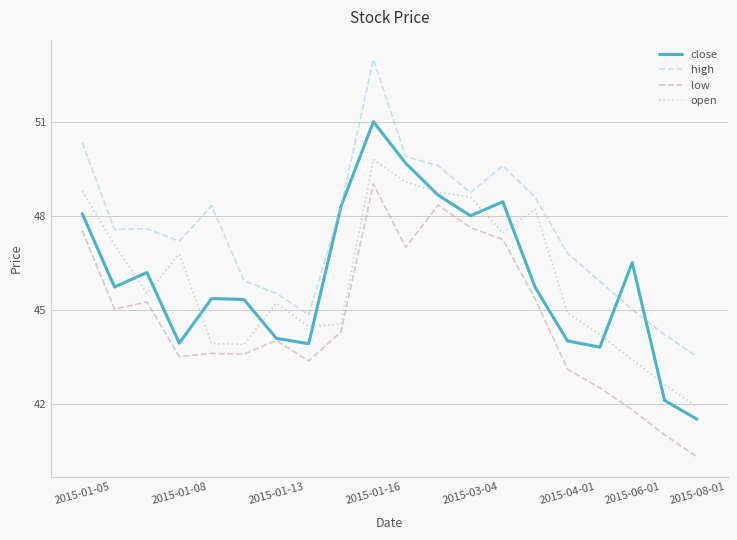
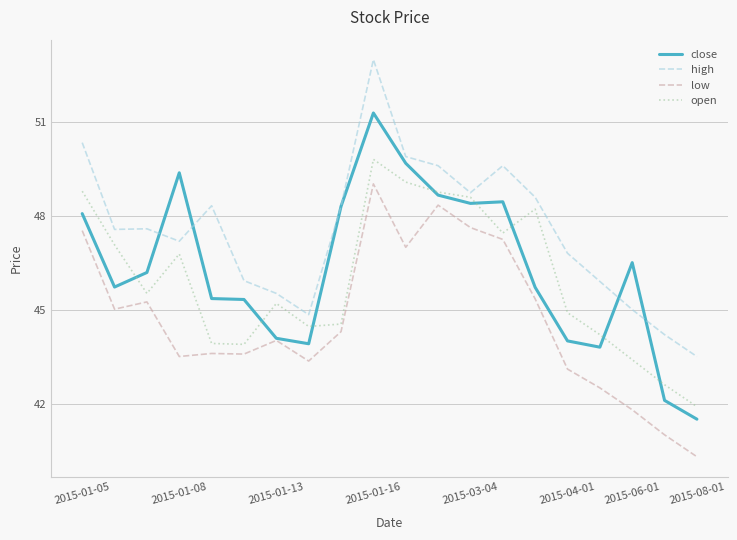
close, 2015-01-08: 43.9 -> 49.4
close, 2015-01-16: 51.0 -> 51.3
close, 2015-03-04: 48.0 -> 48.4
